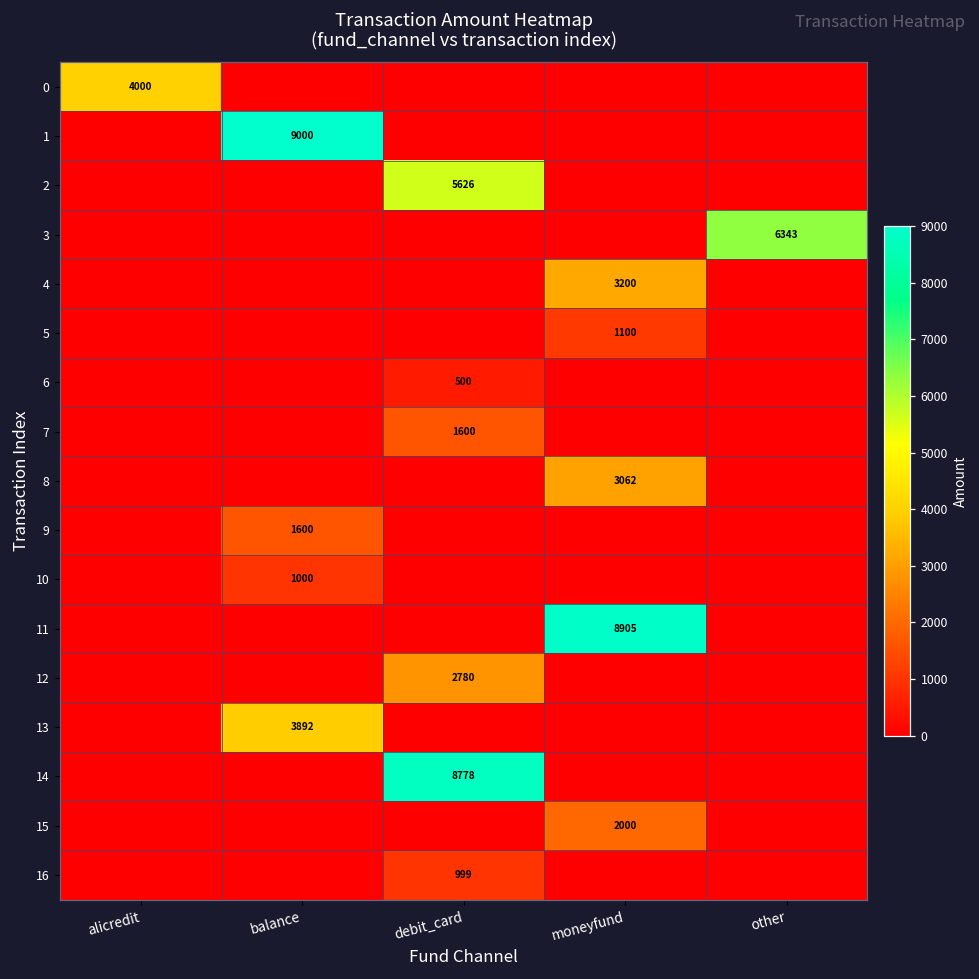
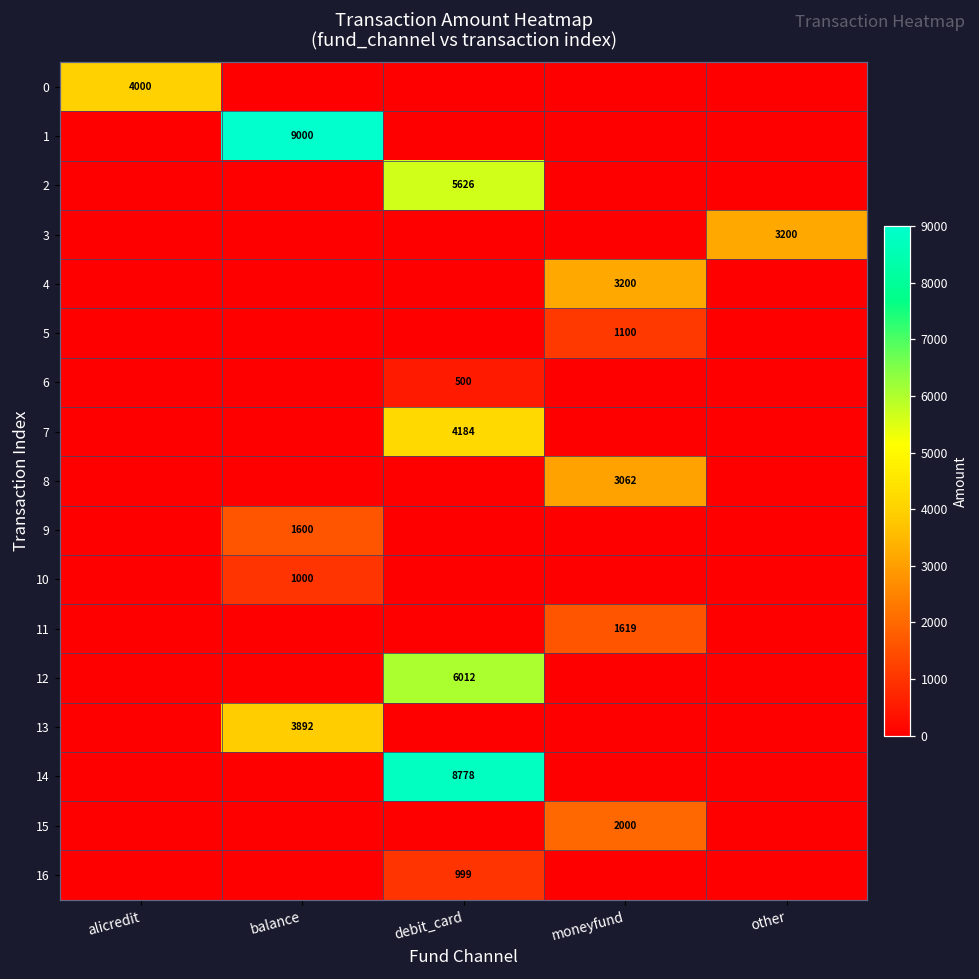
3, other: 6343 -> 3200
7, debit_card: 1600 -> 4184
11, moneyfund: 8905 -> 1619
12, debit_card: 2780 -> 6012
